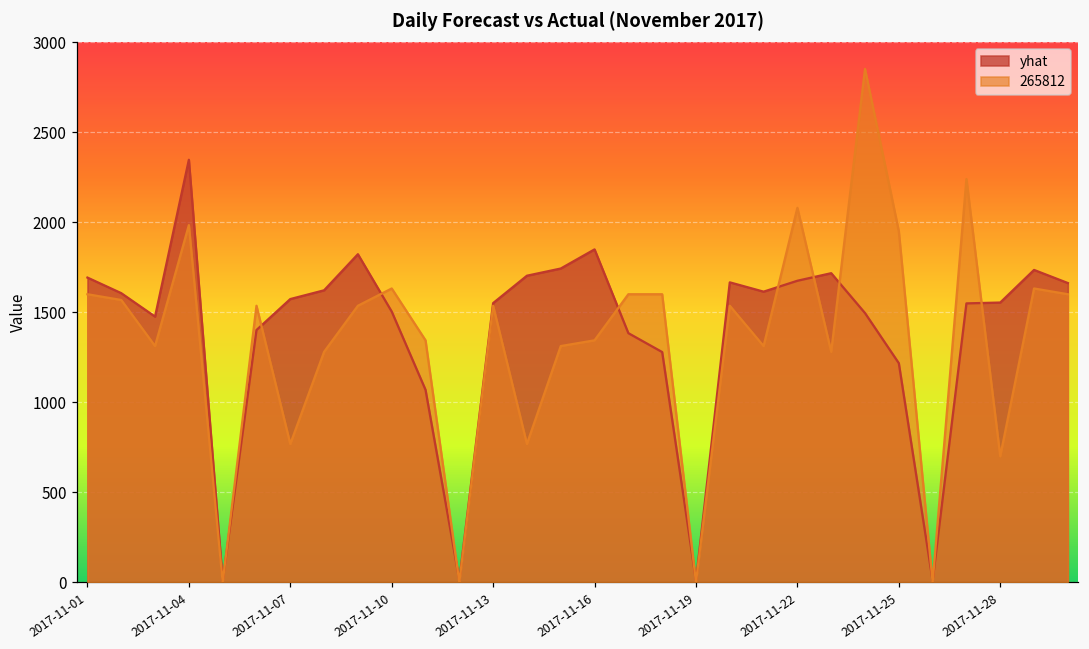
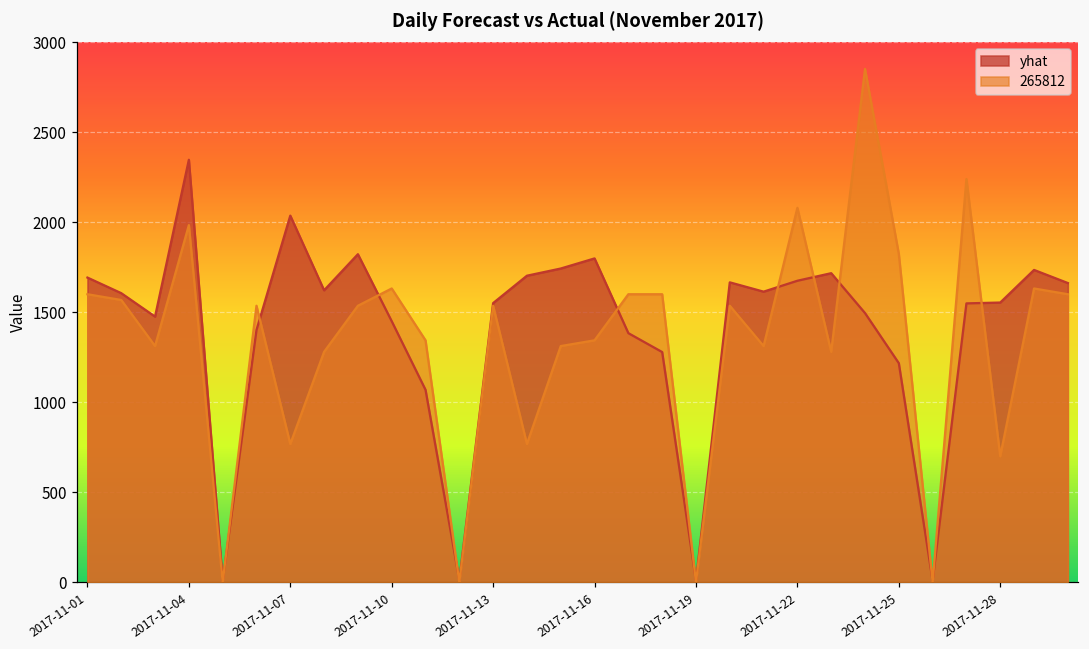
yhat, 2017-11-07: 1570 -> 2040
yhat, 2017-11-10: 1500 -> 1450
yhat, 2017-11-16: 1850 -> 1800
265812, 2017-11-25: 1950 -> 1820
